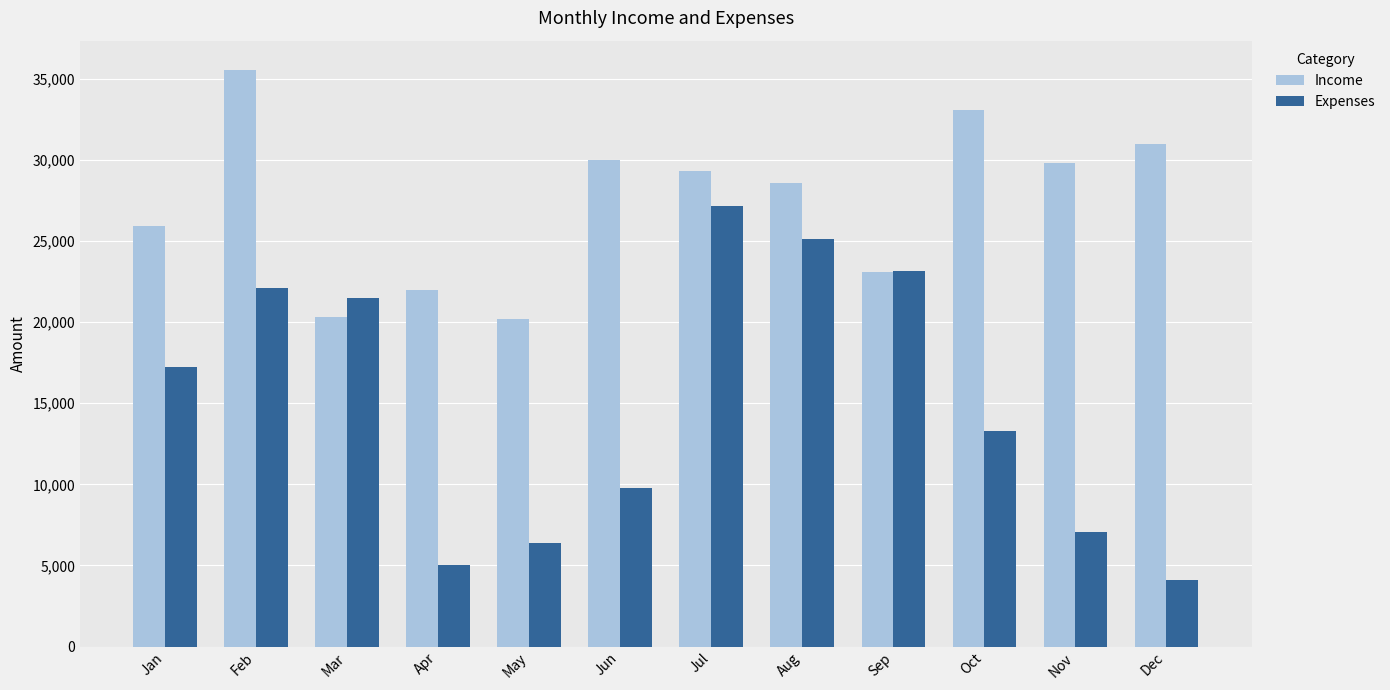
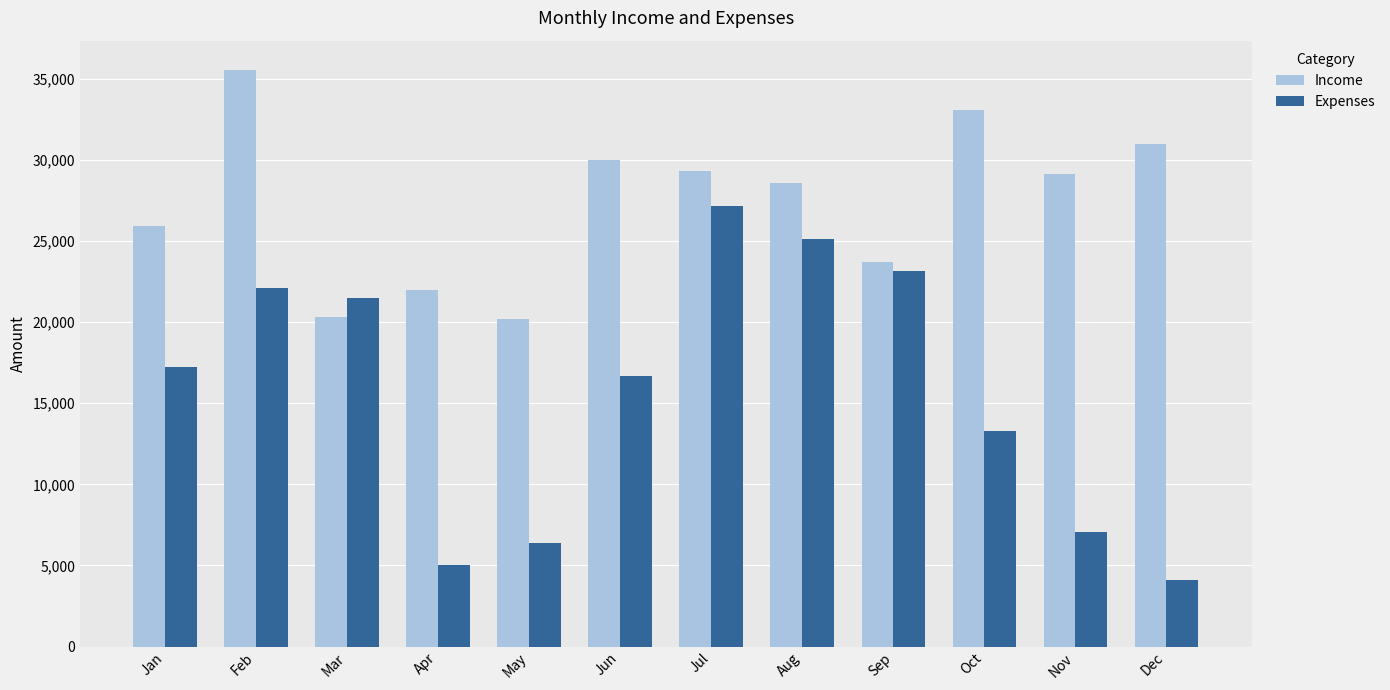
Expenses, Jun: 9,800 -> 16,700
Income, Sep: 23,100 -> 23,700
Income, Nov: 29,800 -> 29,100
